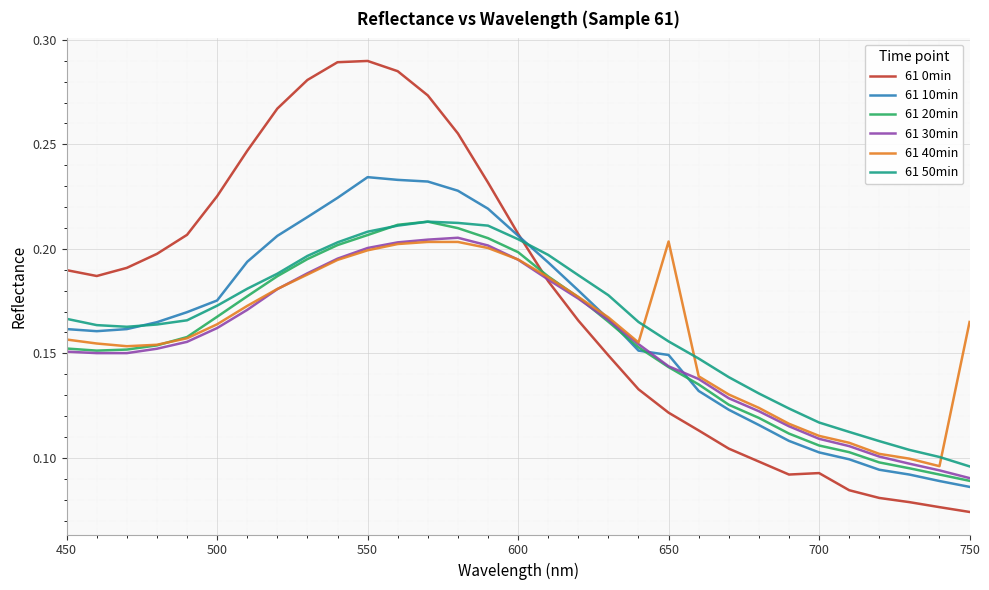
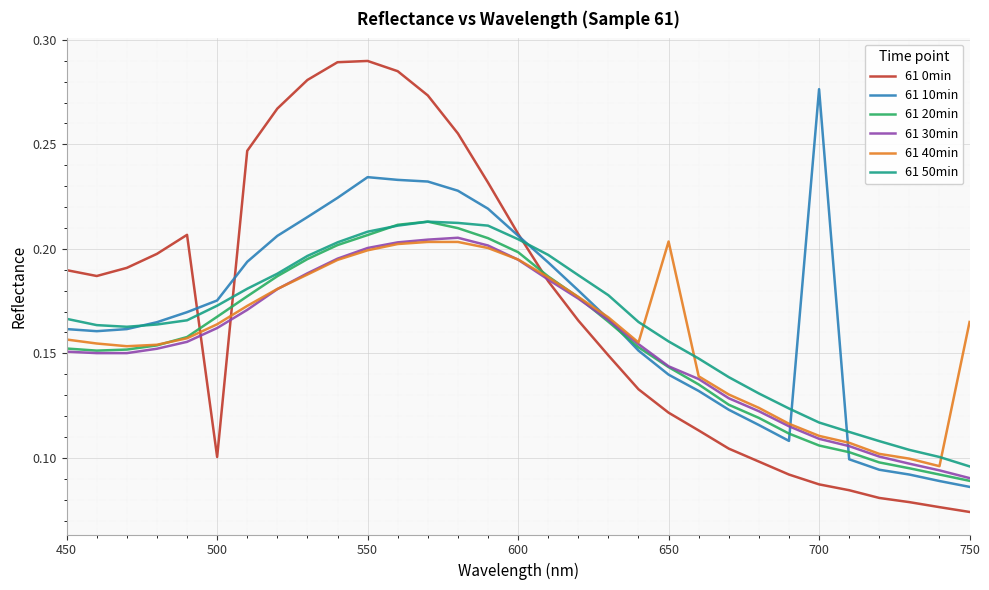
61 0min, 500: 0.225 -> 0.100
61 10min, 650: 0.149 -> 0.140
61 0min, 700: 0.093 -> 0.087
61 10min, 700: 0.103 -> 0.276
